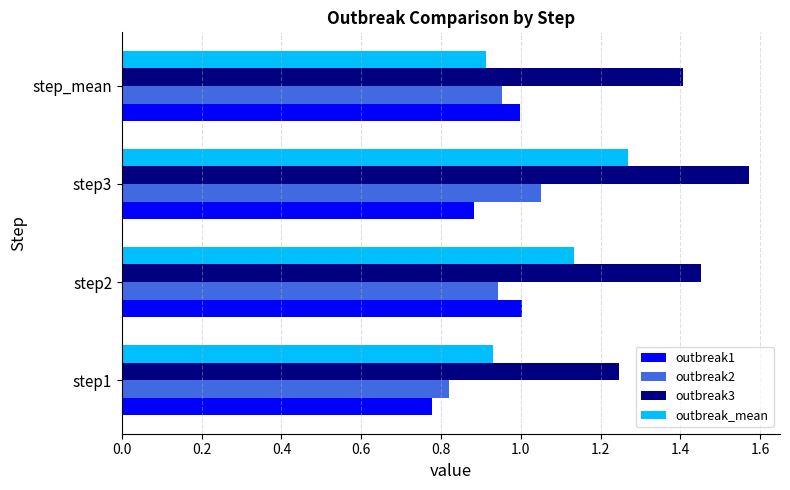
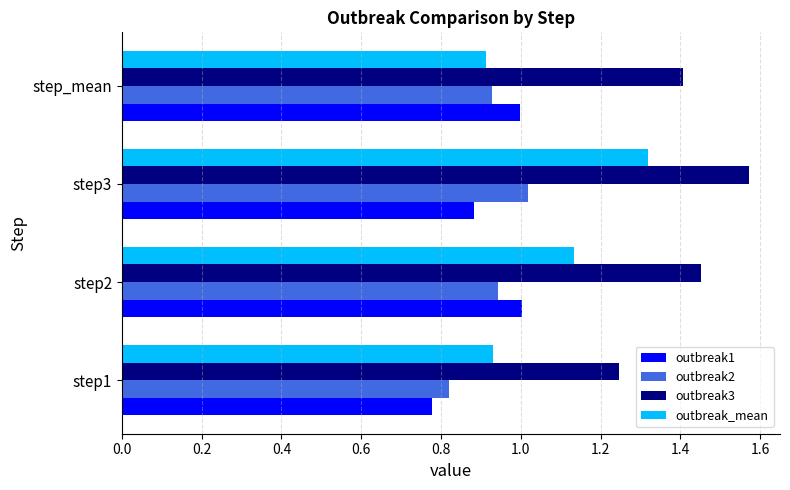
outbreak2, step_mean: 0.95 -> 0.93
outbreak_mean, step3: 1.27 -> 1.32
outbreak2, step3: 1.05 -> 1.02
